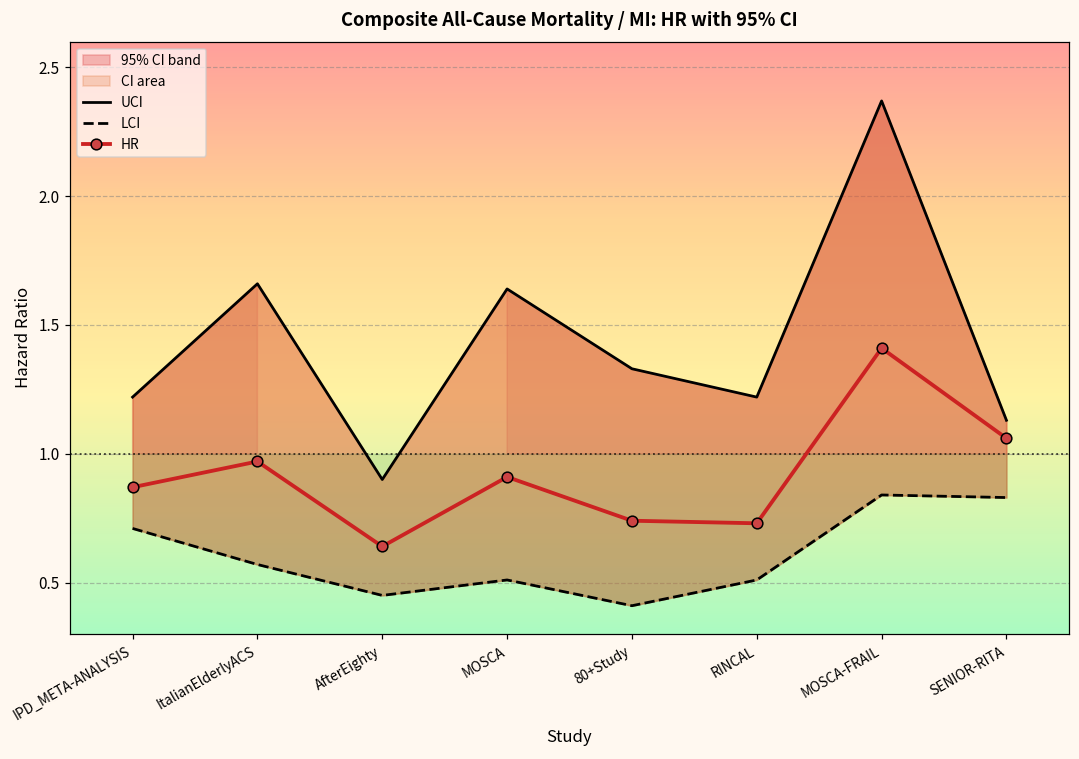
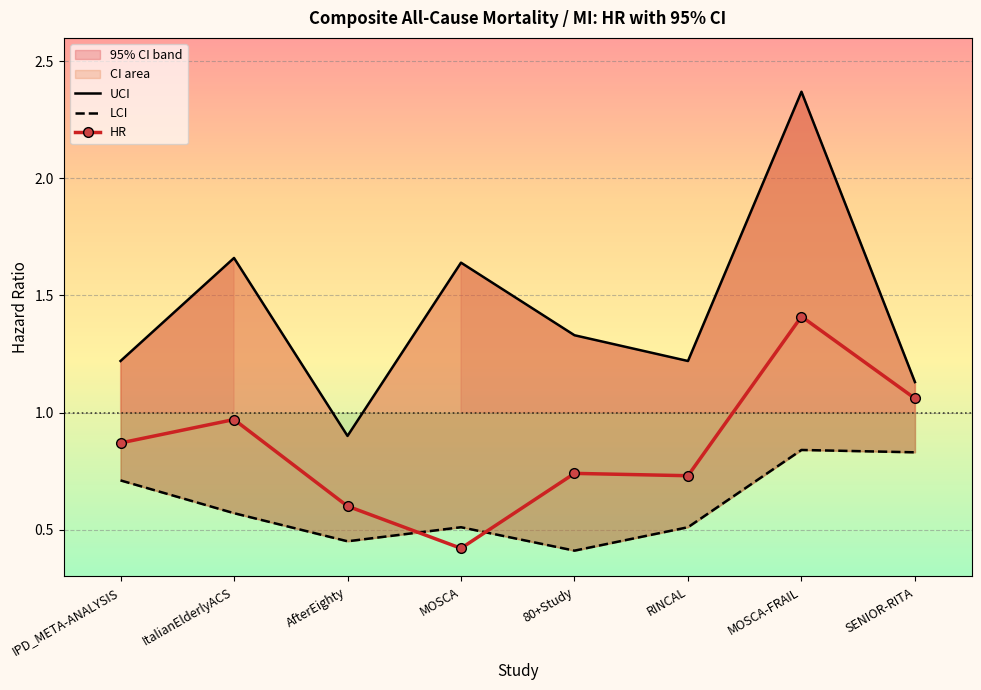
HR, AfterEighty: 0.64 -> 0.60
HR, MOSCA: 0.91 -> 0.42
